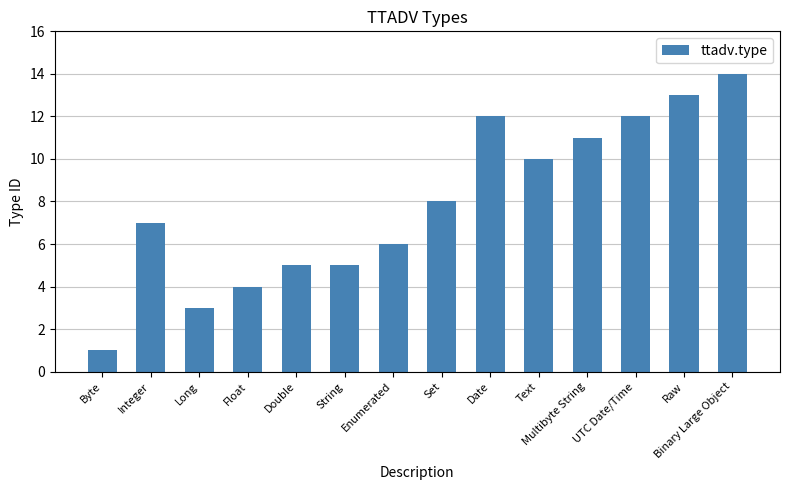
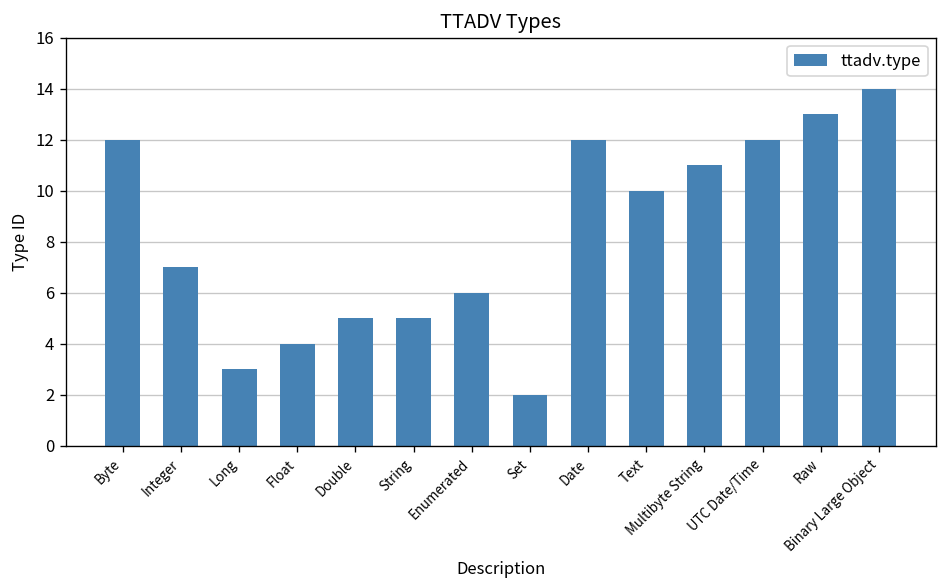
Byte: 1 -> 12
Set: 8 -> 2
